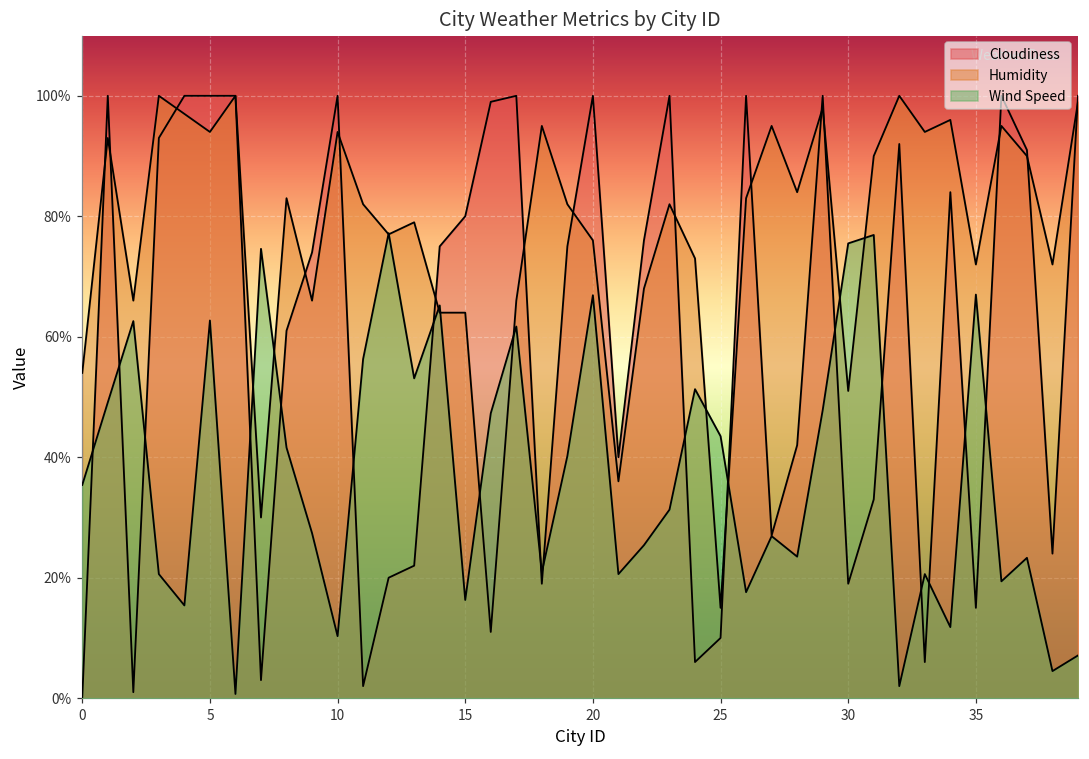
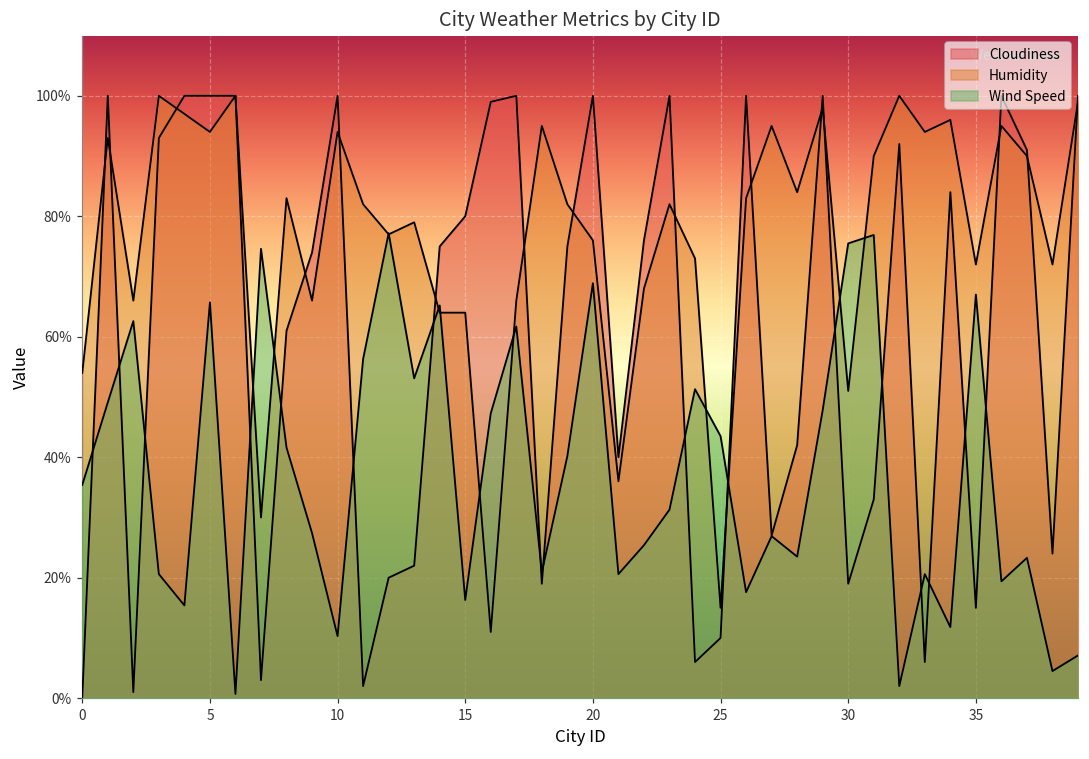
Wind Speed, 5: 63% -> 66%
Wind Speed, 20: 67% -> 69%
